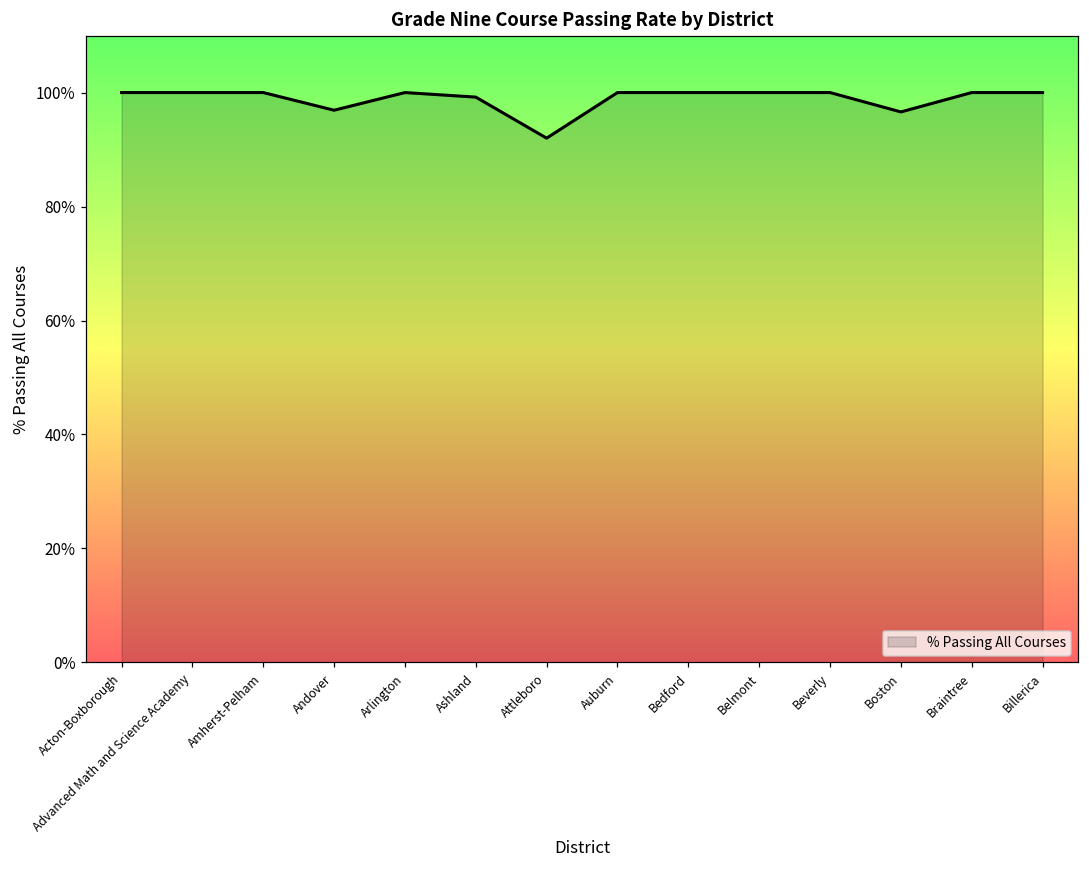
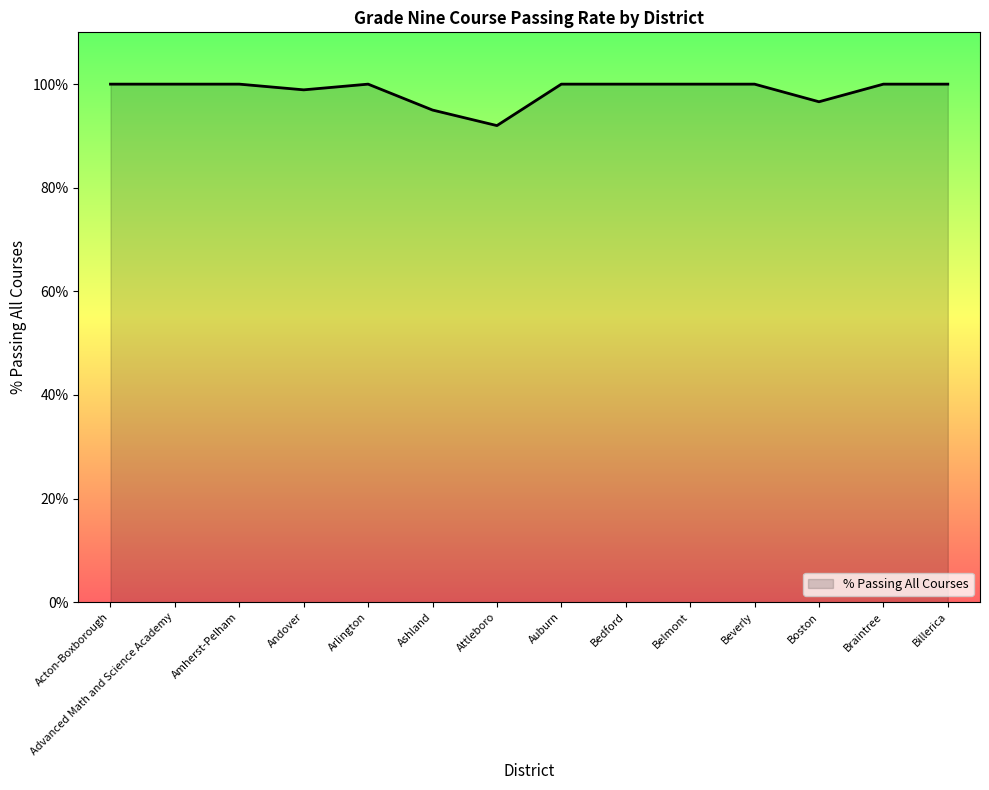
Andover: 97% -> 99%
Ashland: 99% -> 95%
